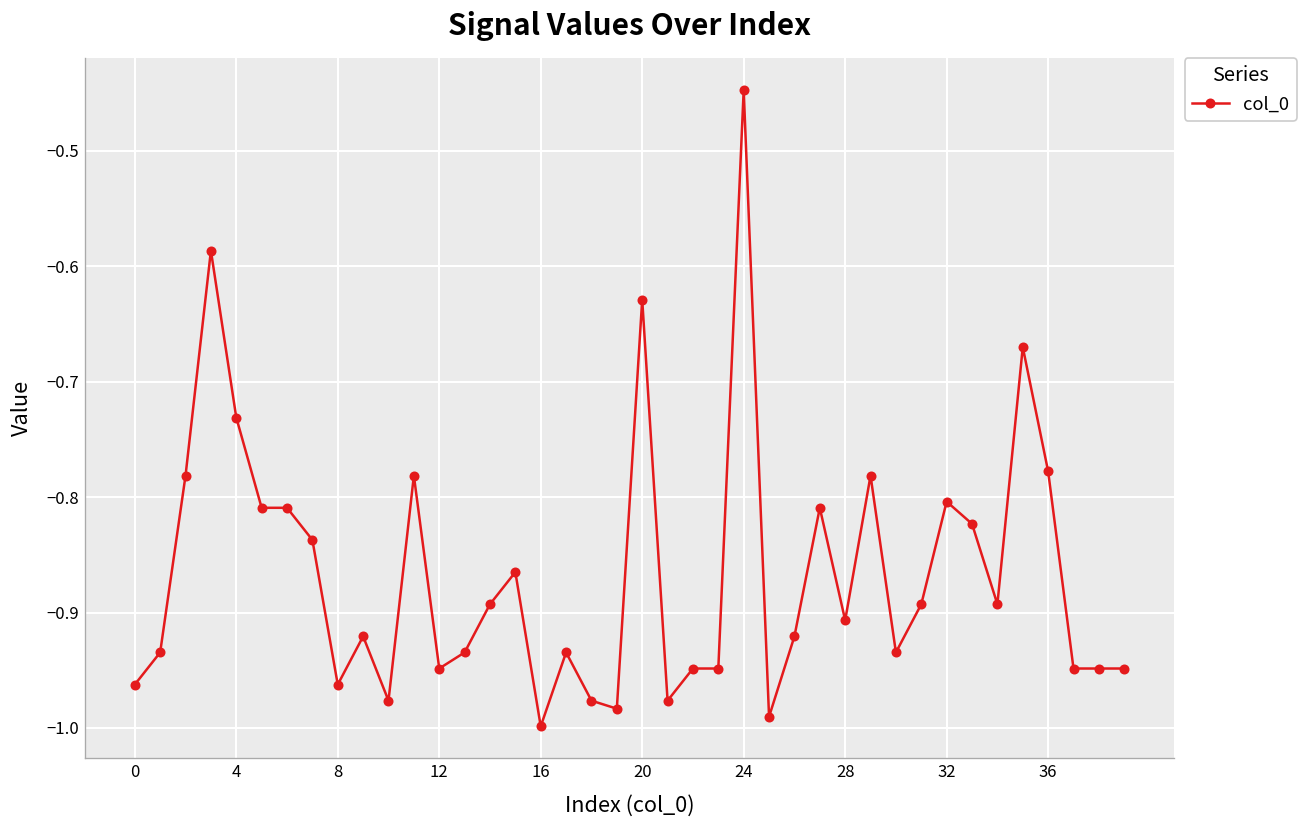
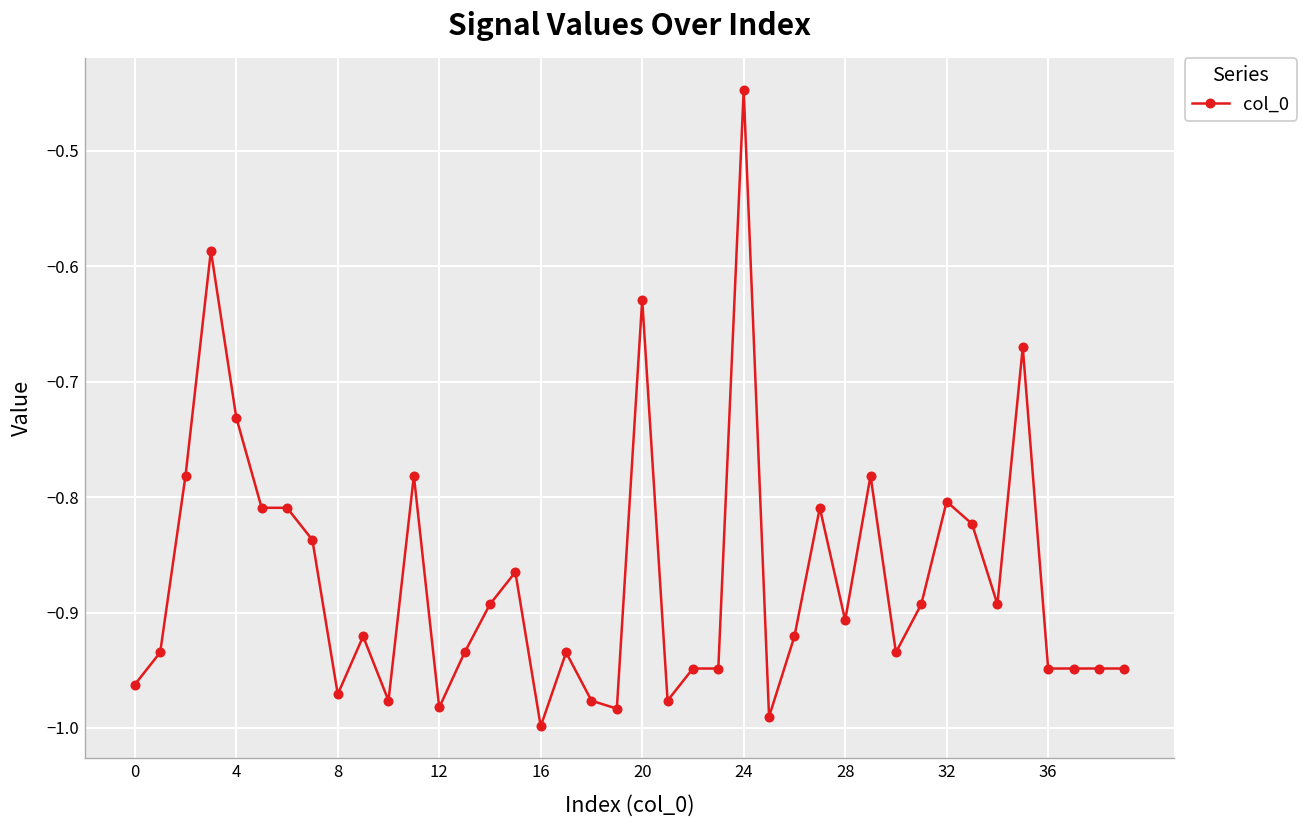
8: -0.96 -> -0.97
12: -0.95 -> -0.98
36: -0.78 -> -0.95
